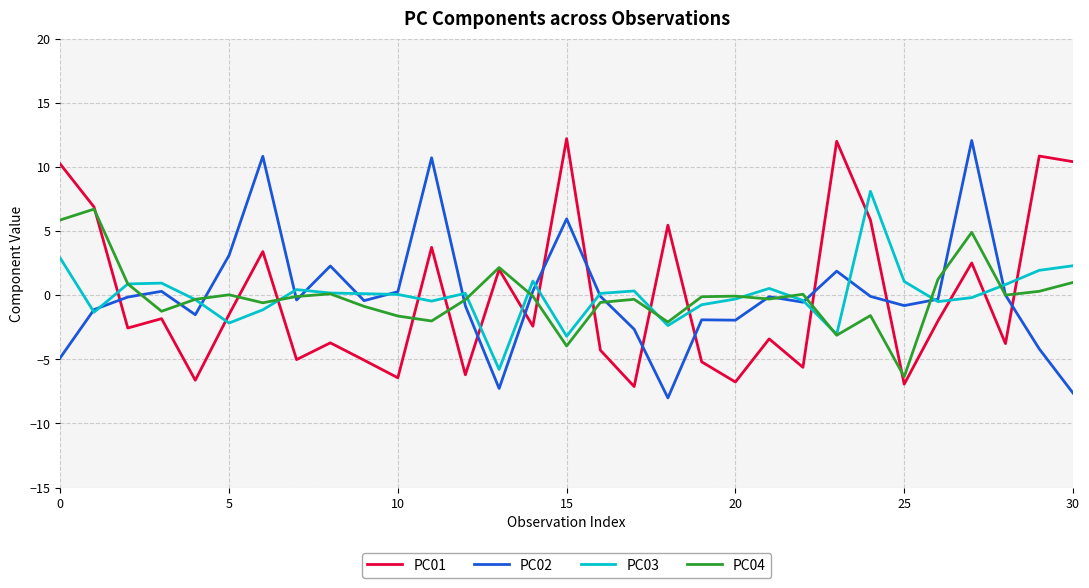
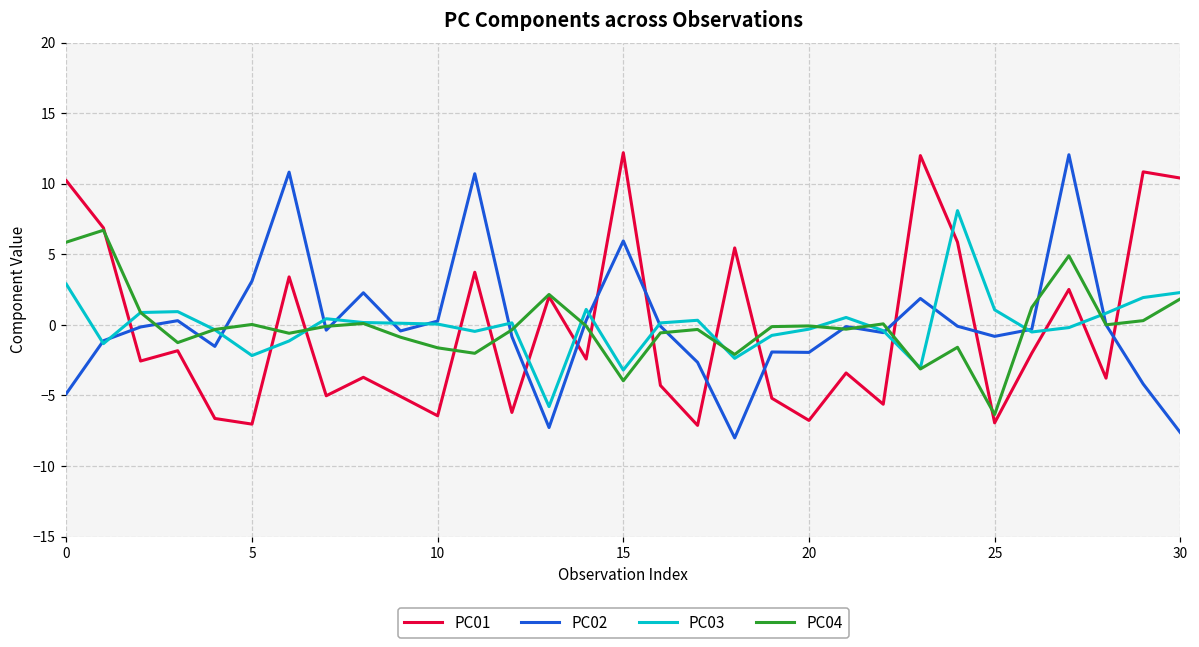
PC01, 5: -1.5 -> -7.0
PC04, 30: 1.0 -> 1.8
